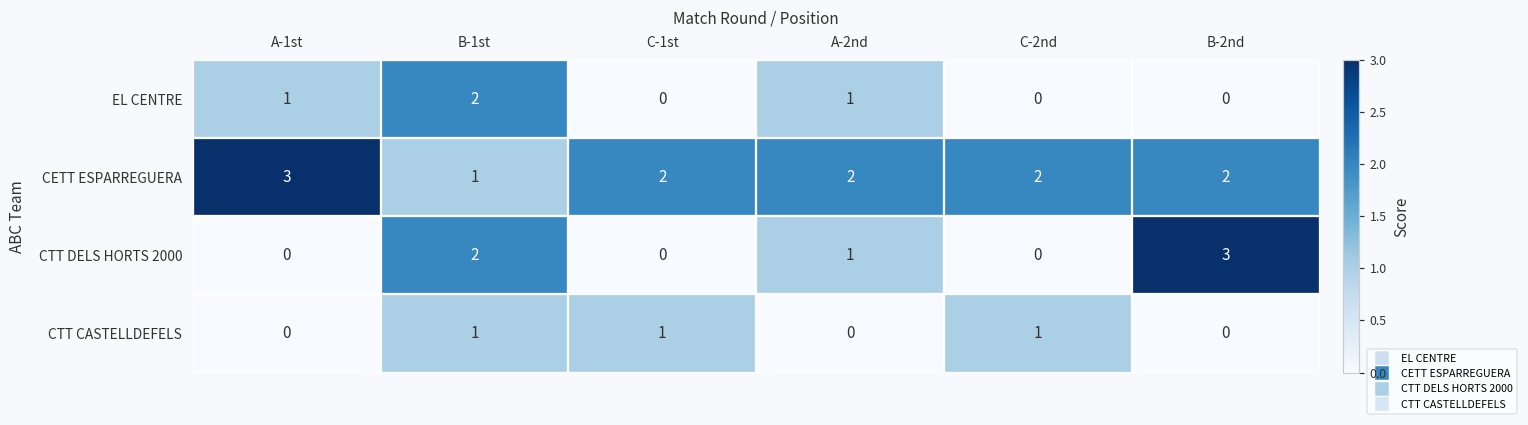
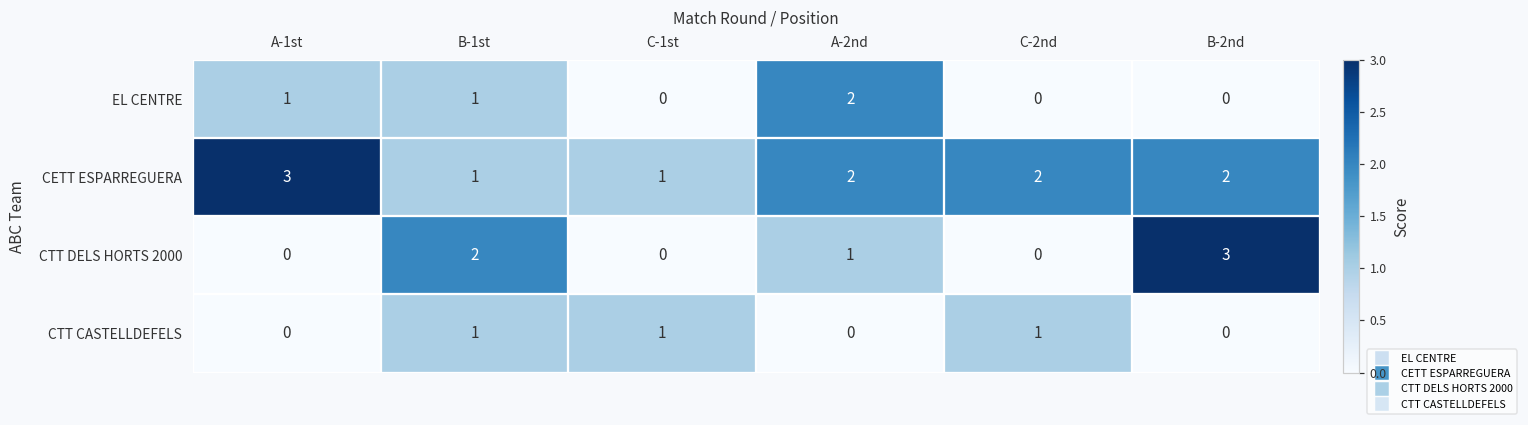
EL CENTRE, B-1st: 2 -> 1
EL CENTRE, A-2nd: 1 -> 2
CETT ESPARREGUERA, C-1st: 2 -> 1
